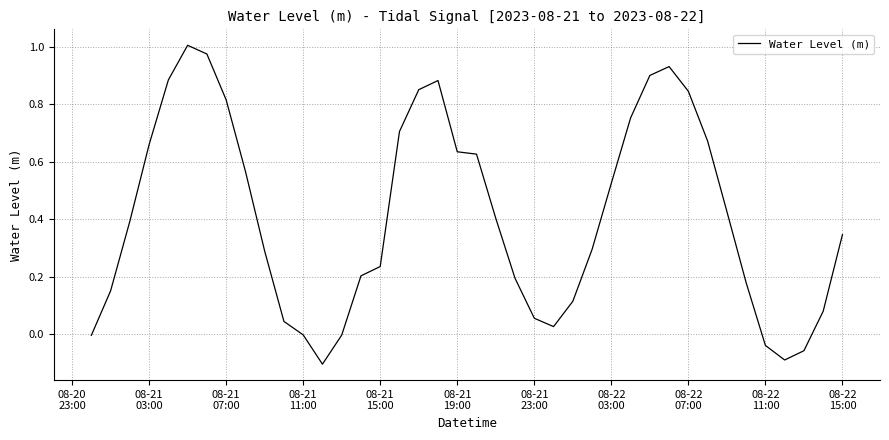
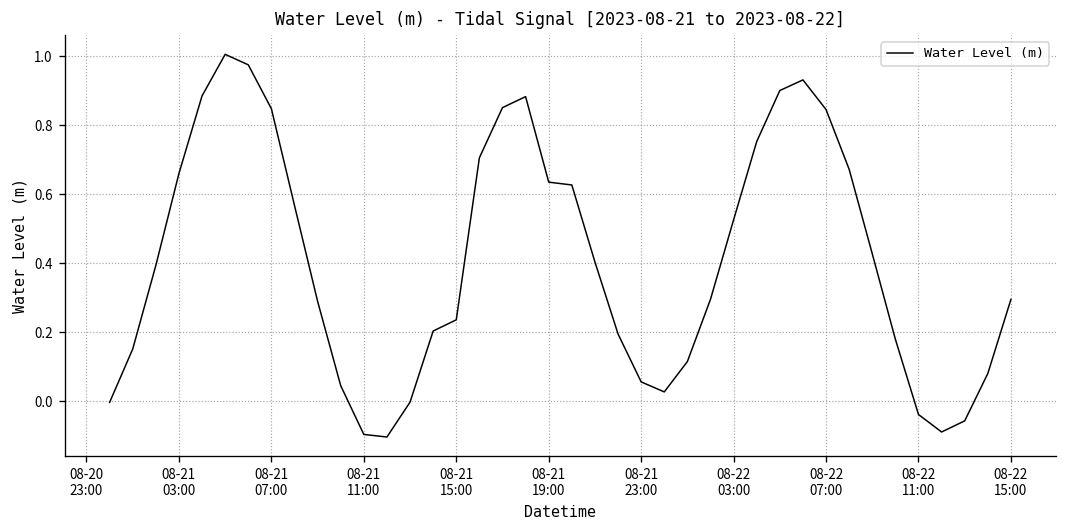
08-21 07:00: 0.82 -> 0.85
08-21 11:00: 0.00 -> -0.10
08-22 15:00: 0.35 -> 0.29
